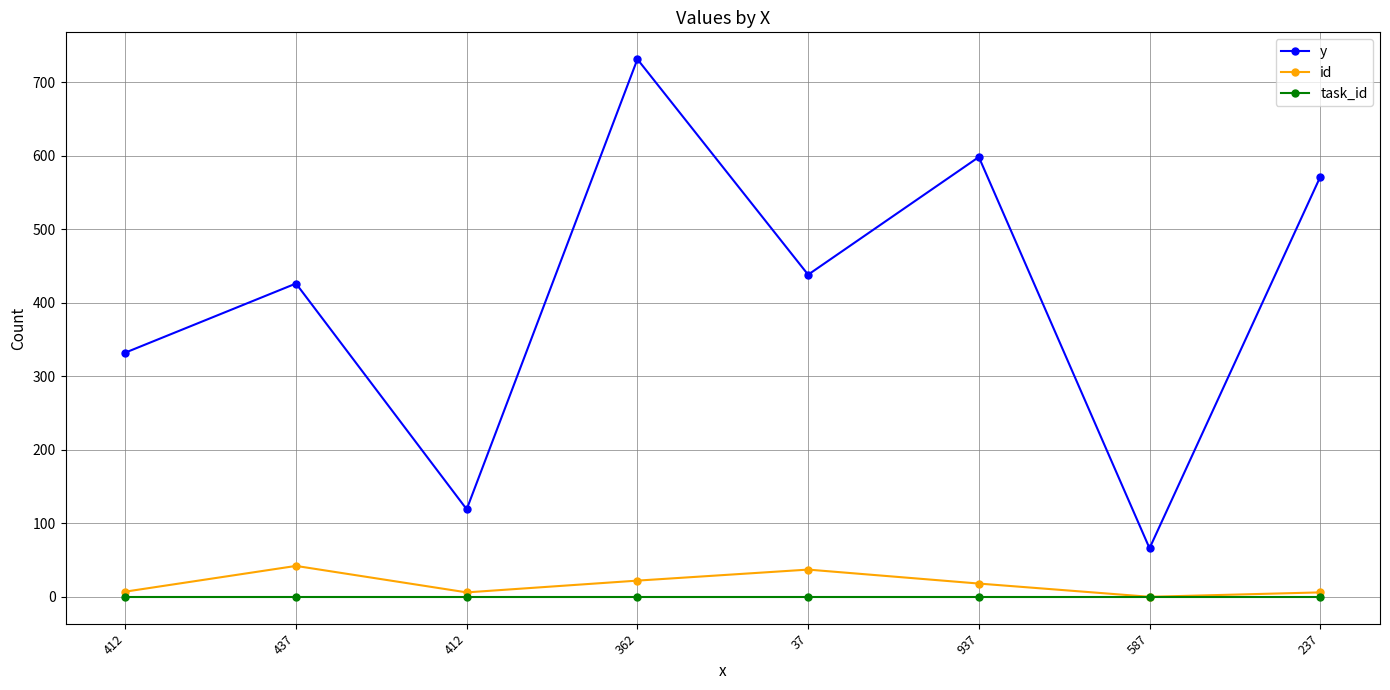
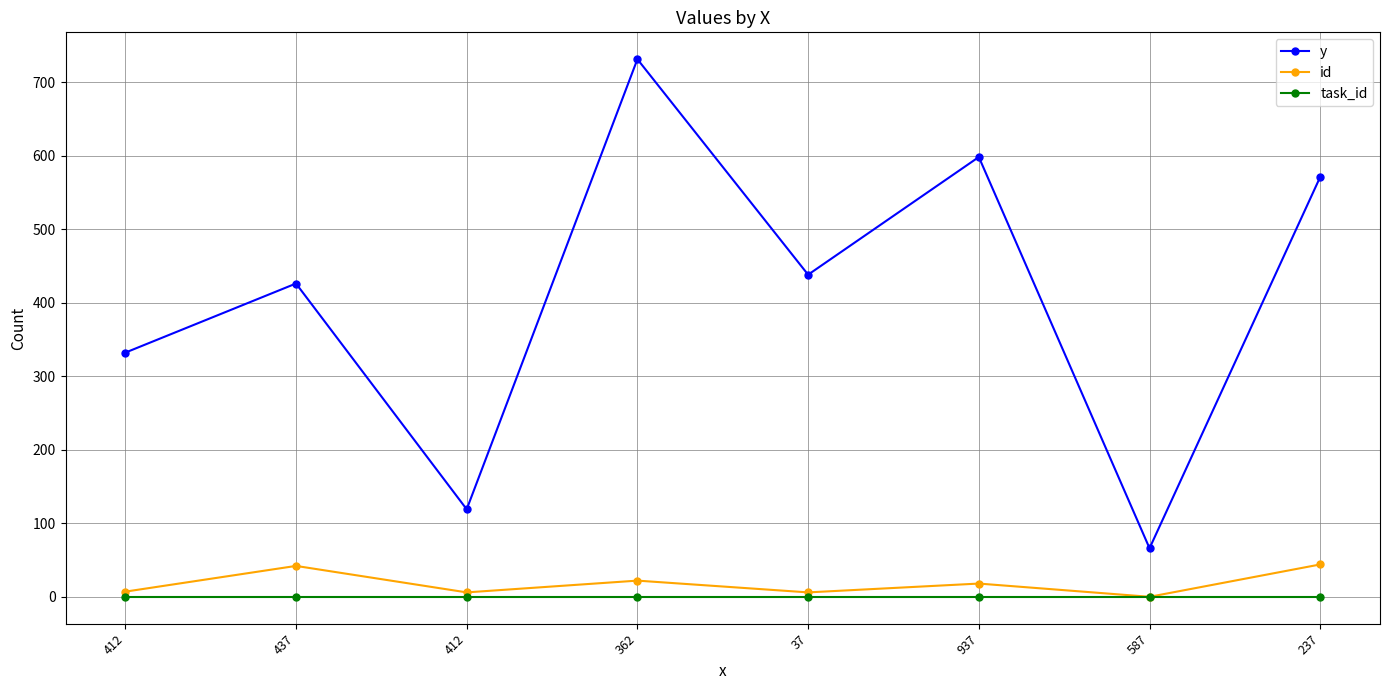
id, 37: 40 -> 10
id, 237: 10 -> 40
